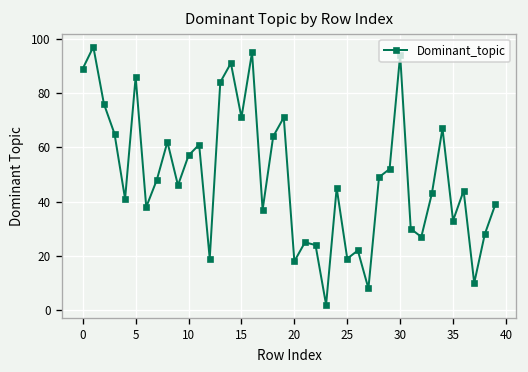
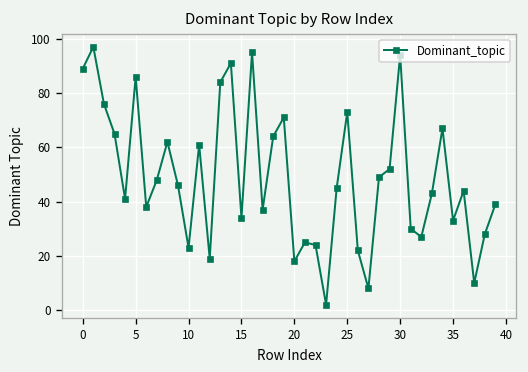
10: 57 -> 23
15: 71 -> 34
25: 19 -> 73
